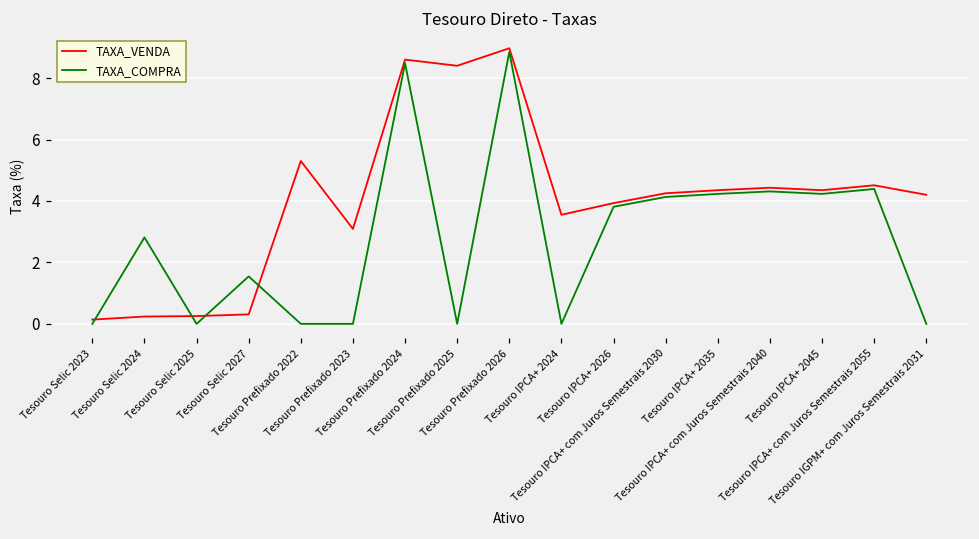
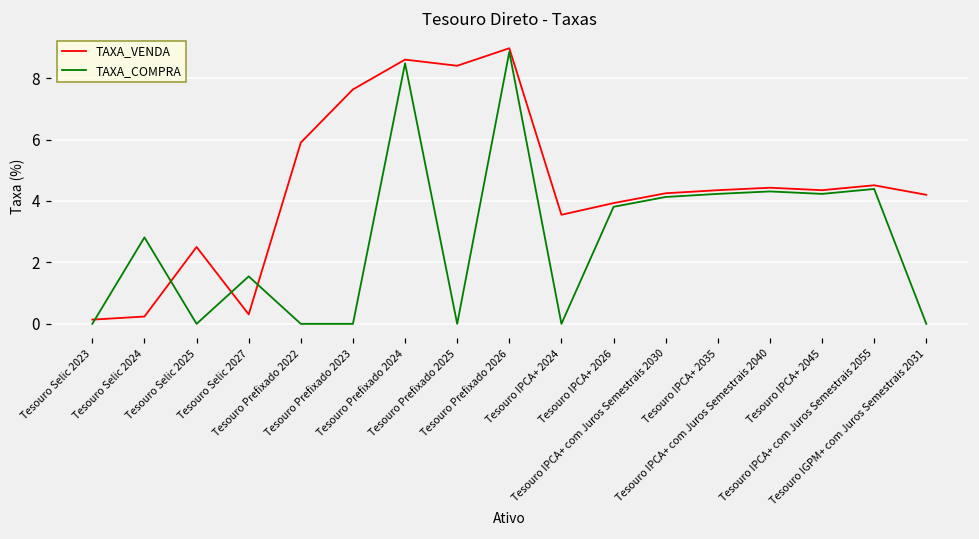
TAXA_VENDA, Tesouro Selic 2025: 0.3 -> 2.5
TAXA_VENDA, Tesouro Prefixado 2022: 5.3 -> 5.9
TAXA_VENDA, Tesouro Prefixado 2023: 3.1 -> 7.6
